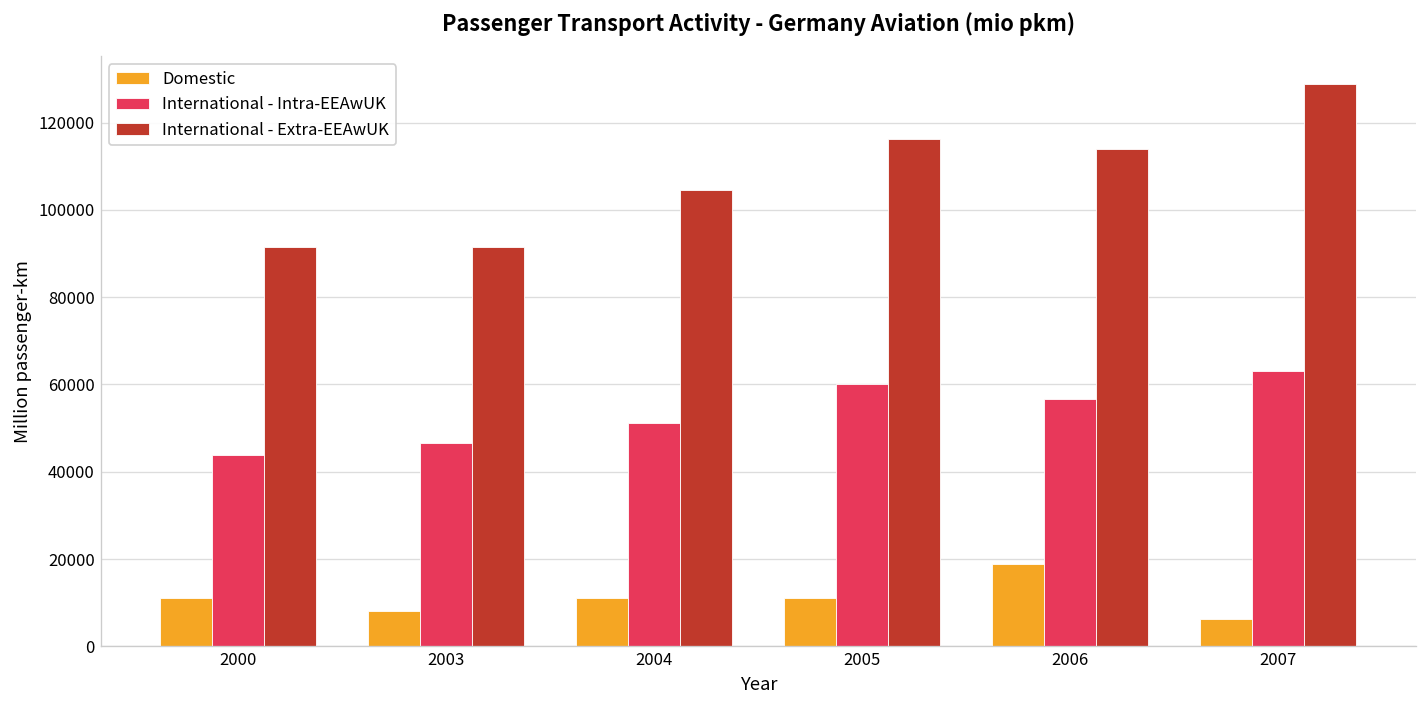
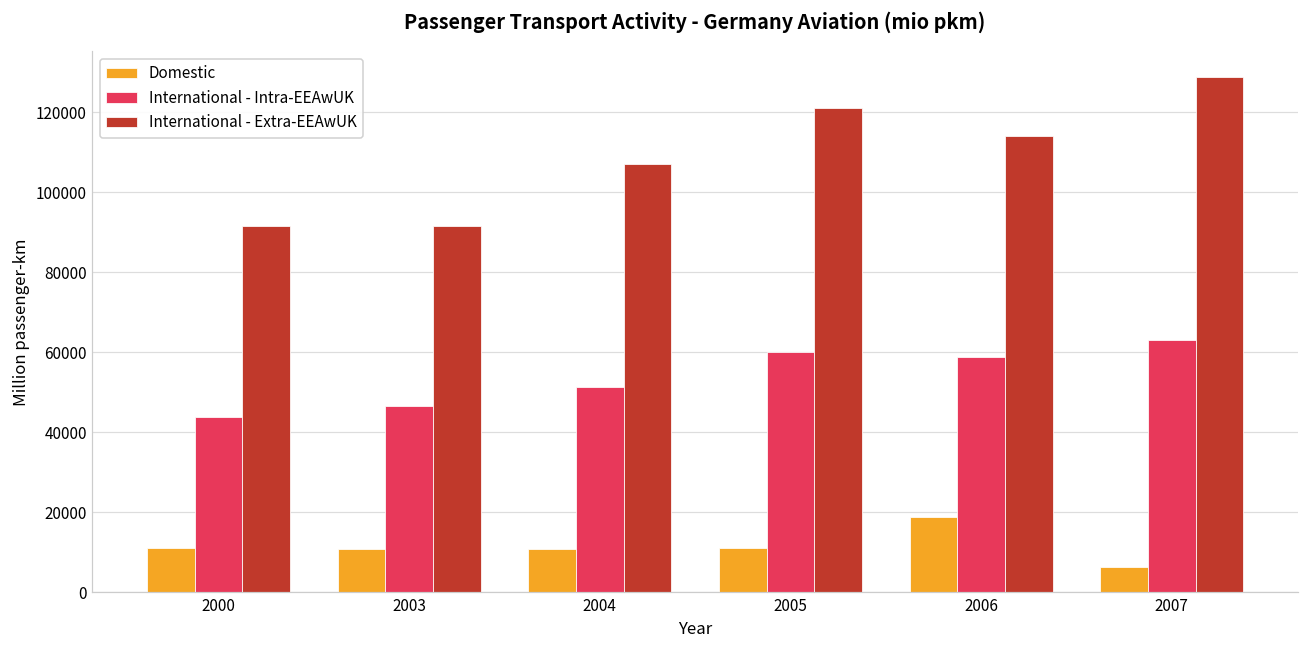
Domestic, 2003: 8000 -> 11000
International - Extra-EEAwUK, 2004: 105000 -> 107000
International - Extra-EEAwUK, 2005: 116000 -> 121000
International - Intra-EEAwUK, 2006: 57000 -> 59000
